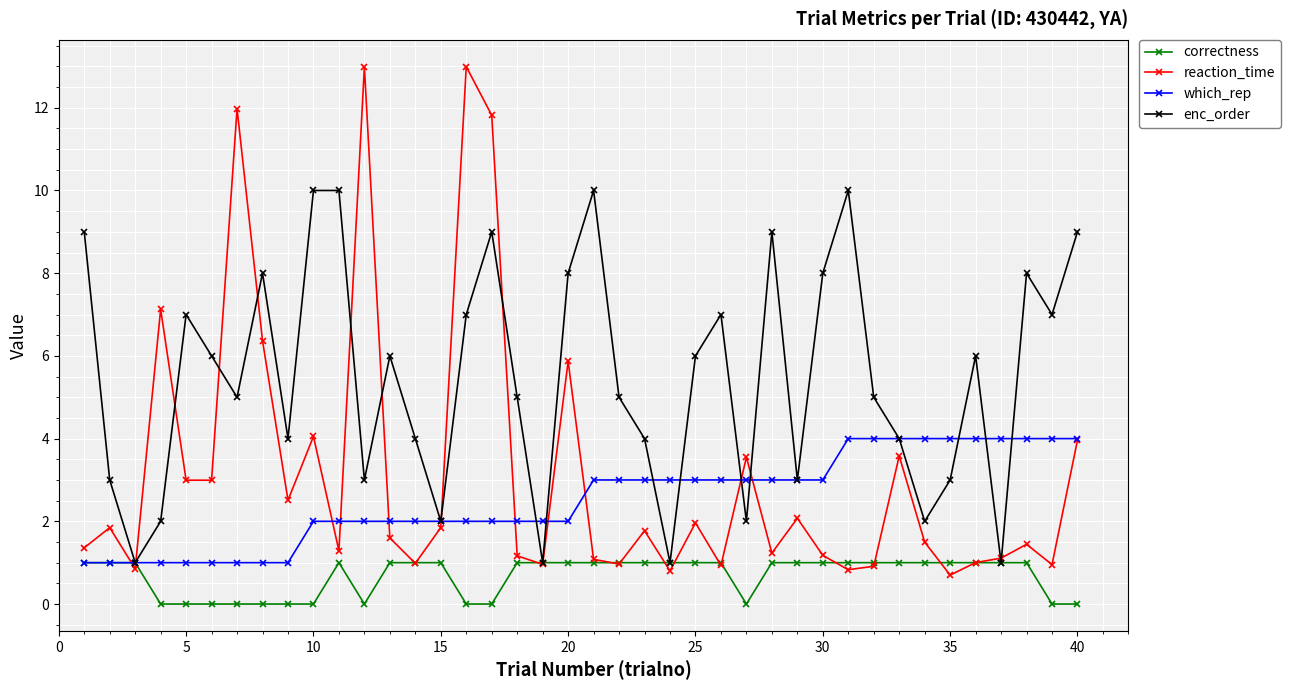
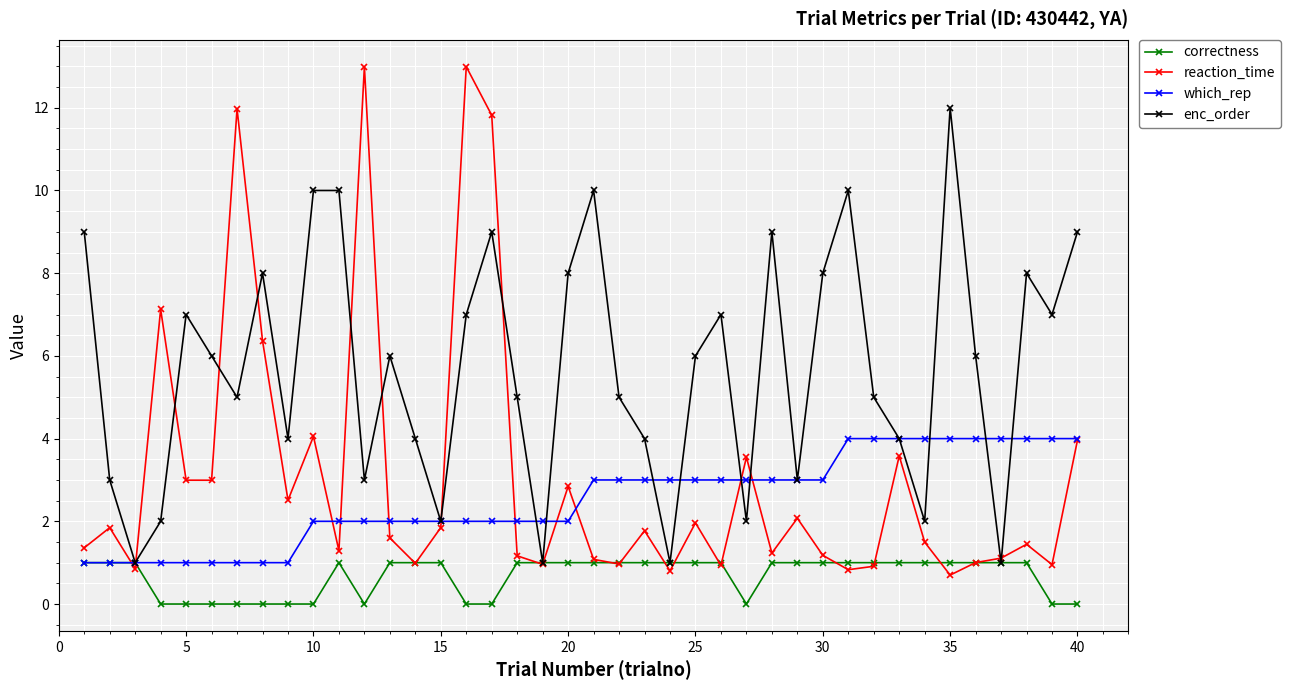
reaction_time, 20: 5.9 -> 2.8
enc_order, 35: 3 -> 12
